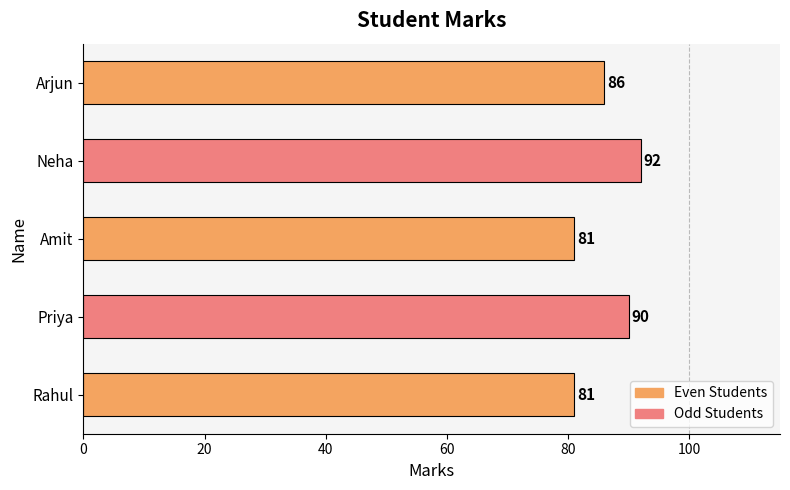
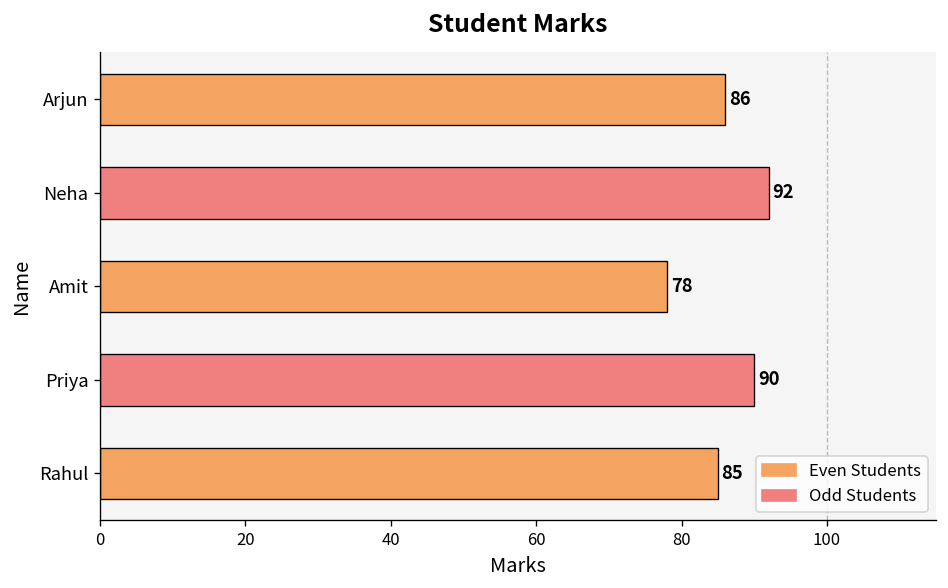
Amit: 81 -> 78
Rahul: 81 -> 85
